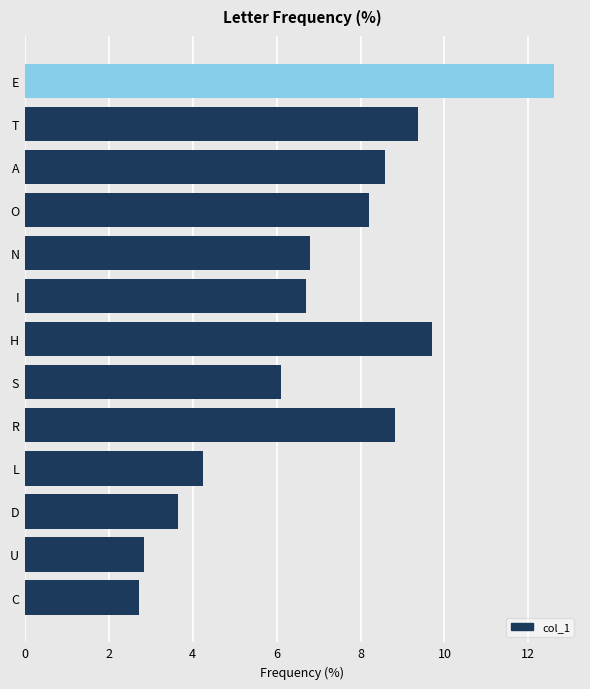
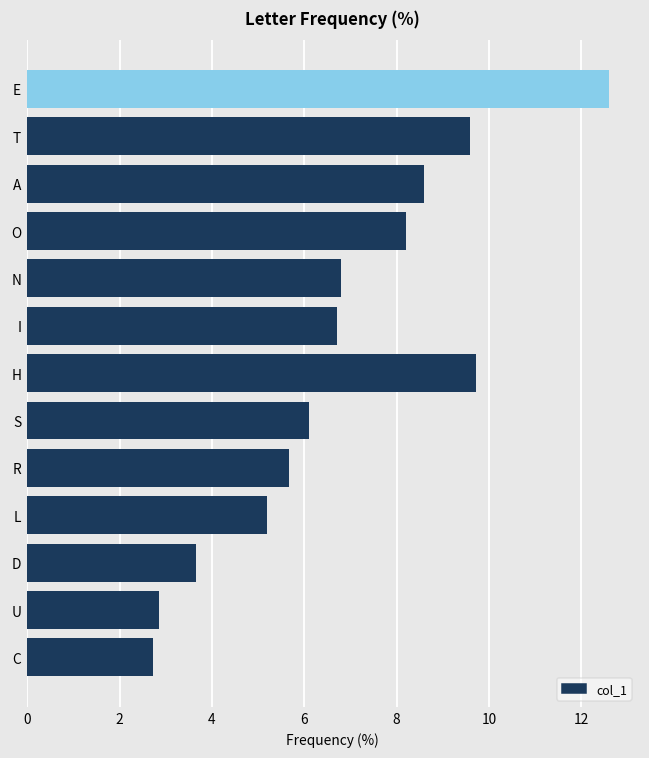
T: 9.4 -> 9.6
R: 8.8 -> 5.7
L: 4.2 -> 5.2
